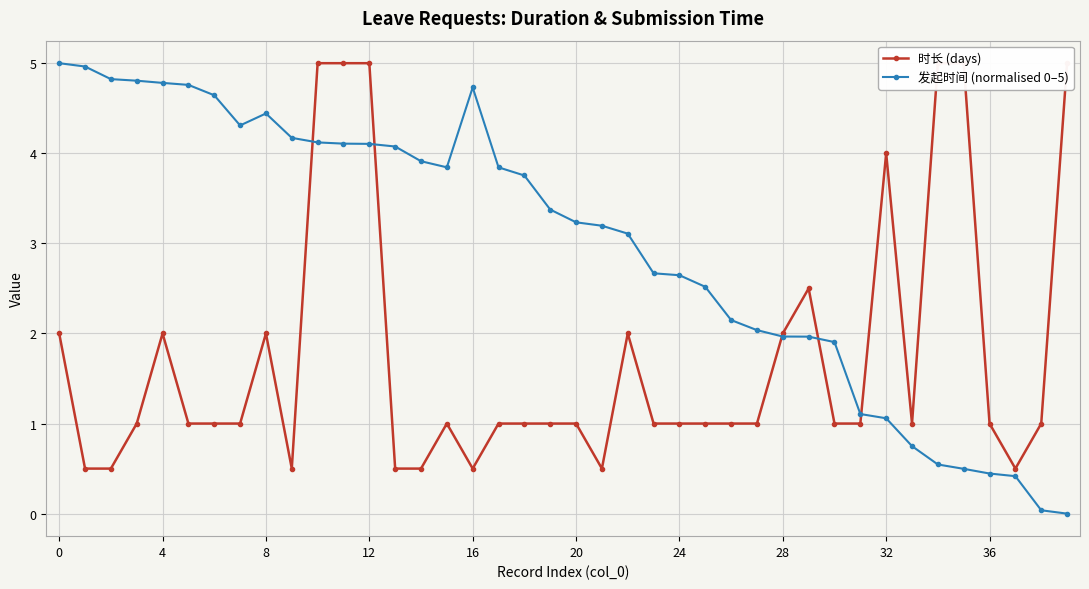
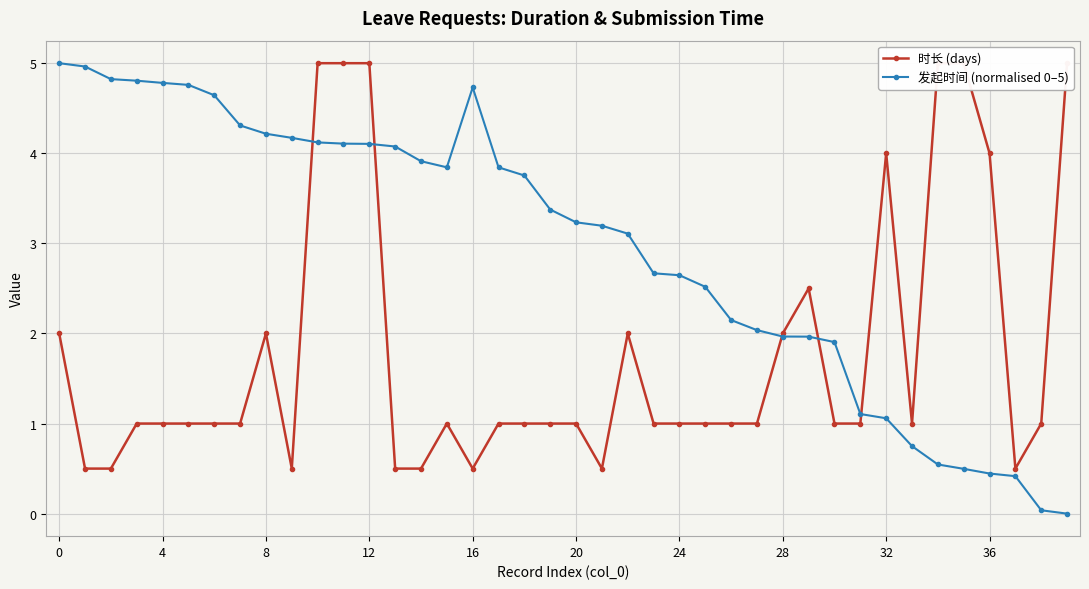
时长 (days), 4: 2 -> 1
发起时间 (normalised 0–5), 8: 4.4 -> 4.2
时长 (days), 36: 1 -> 4
